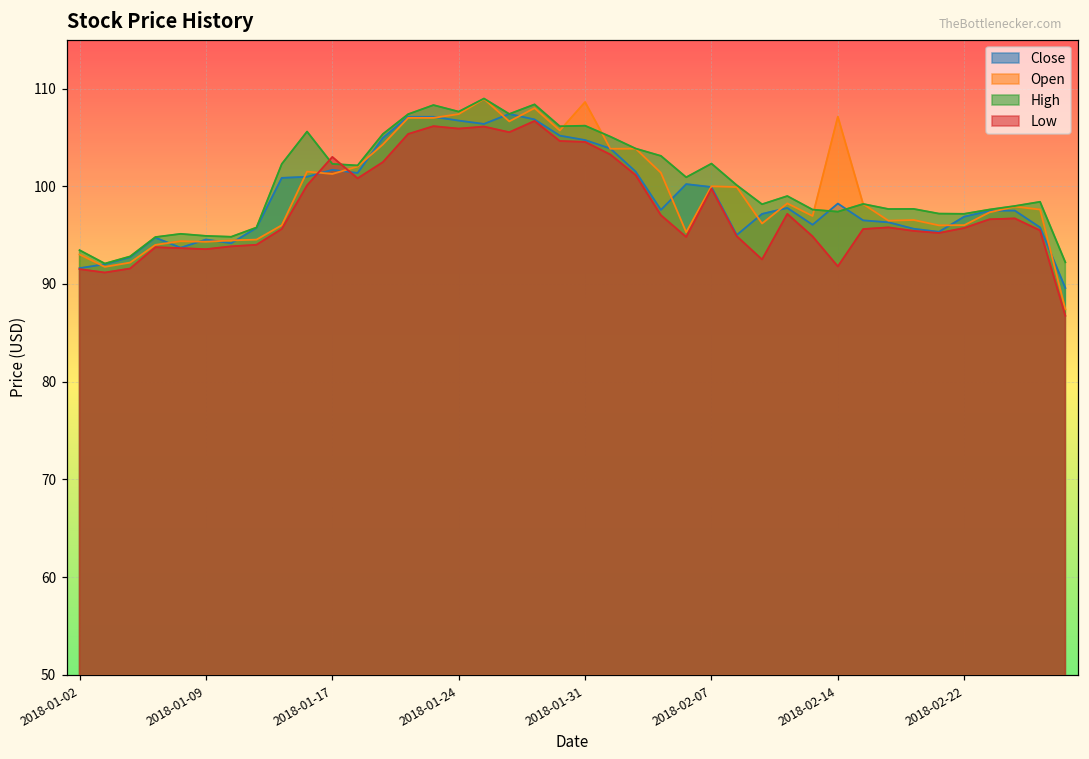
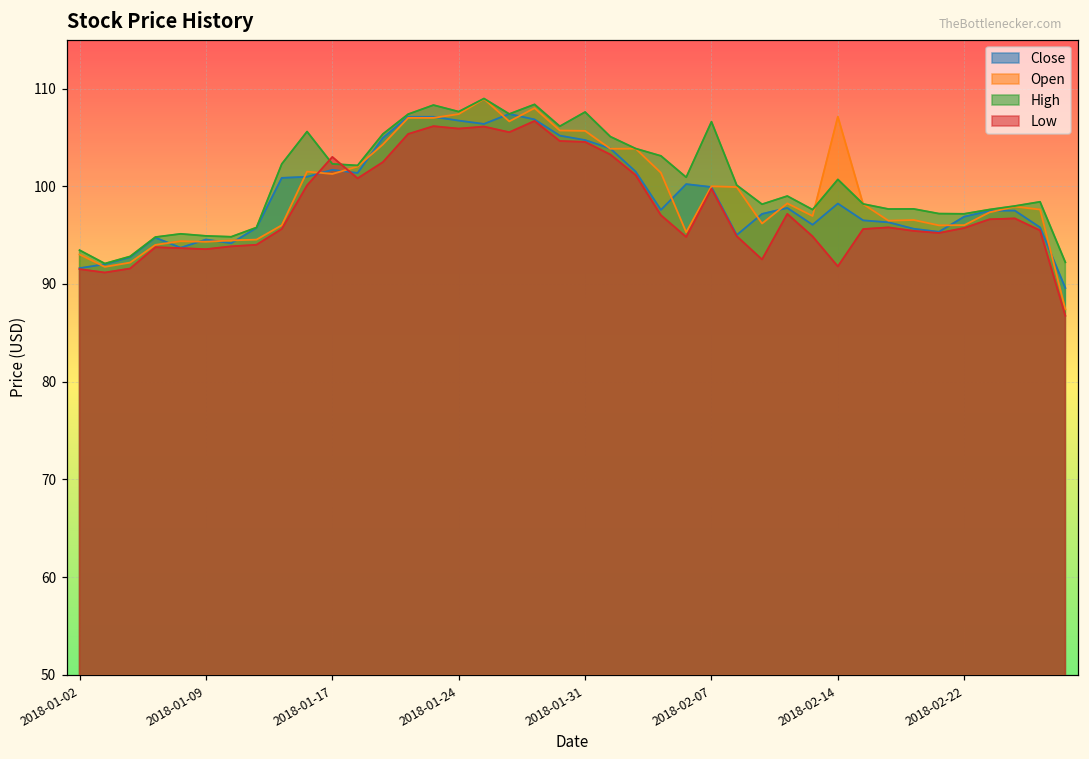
Open, 2018-01-31: 109 -> 106
High, 2018-01-31: 106 -> 108
High, 2018-02-07: 102 -> 107
High, 2018-02-14: 97 -> 101
